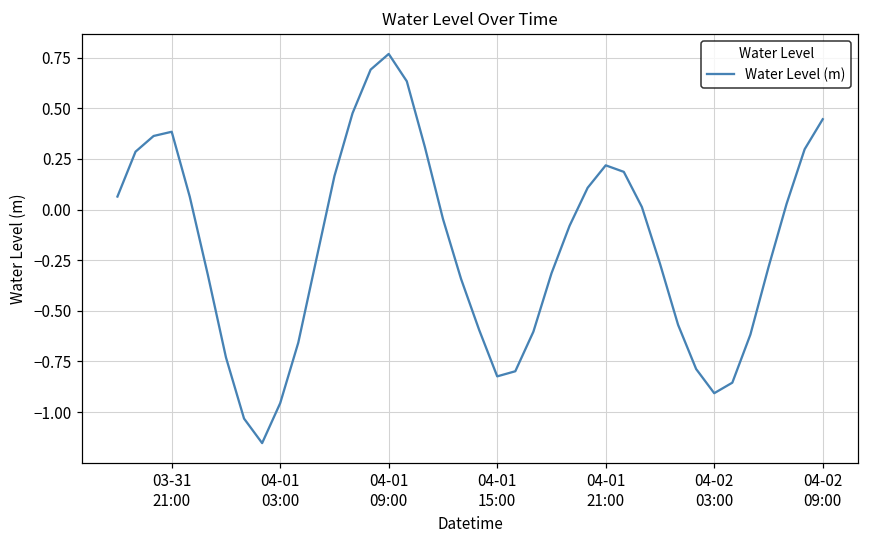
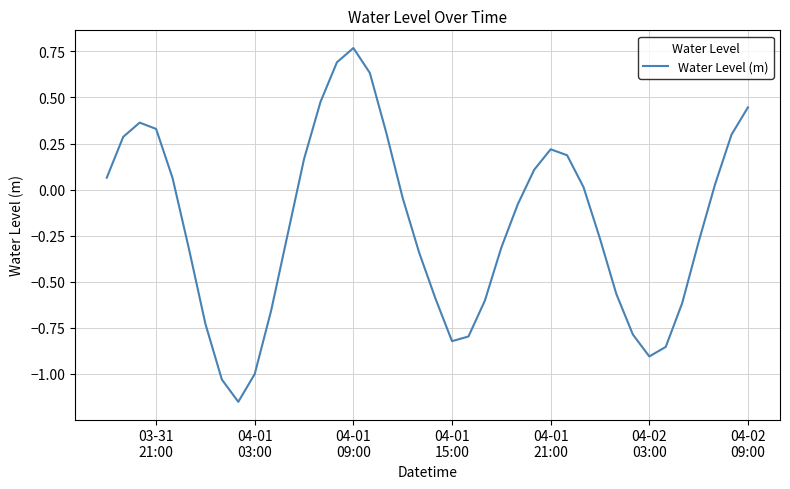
03-31 21:00: 0.38 -> 0.33
04-01 03:00: -0.96 -> -1.00
